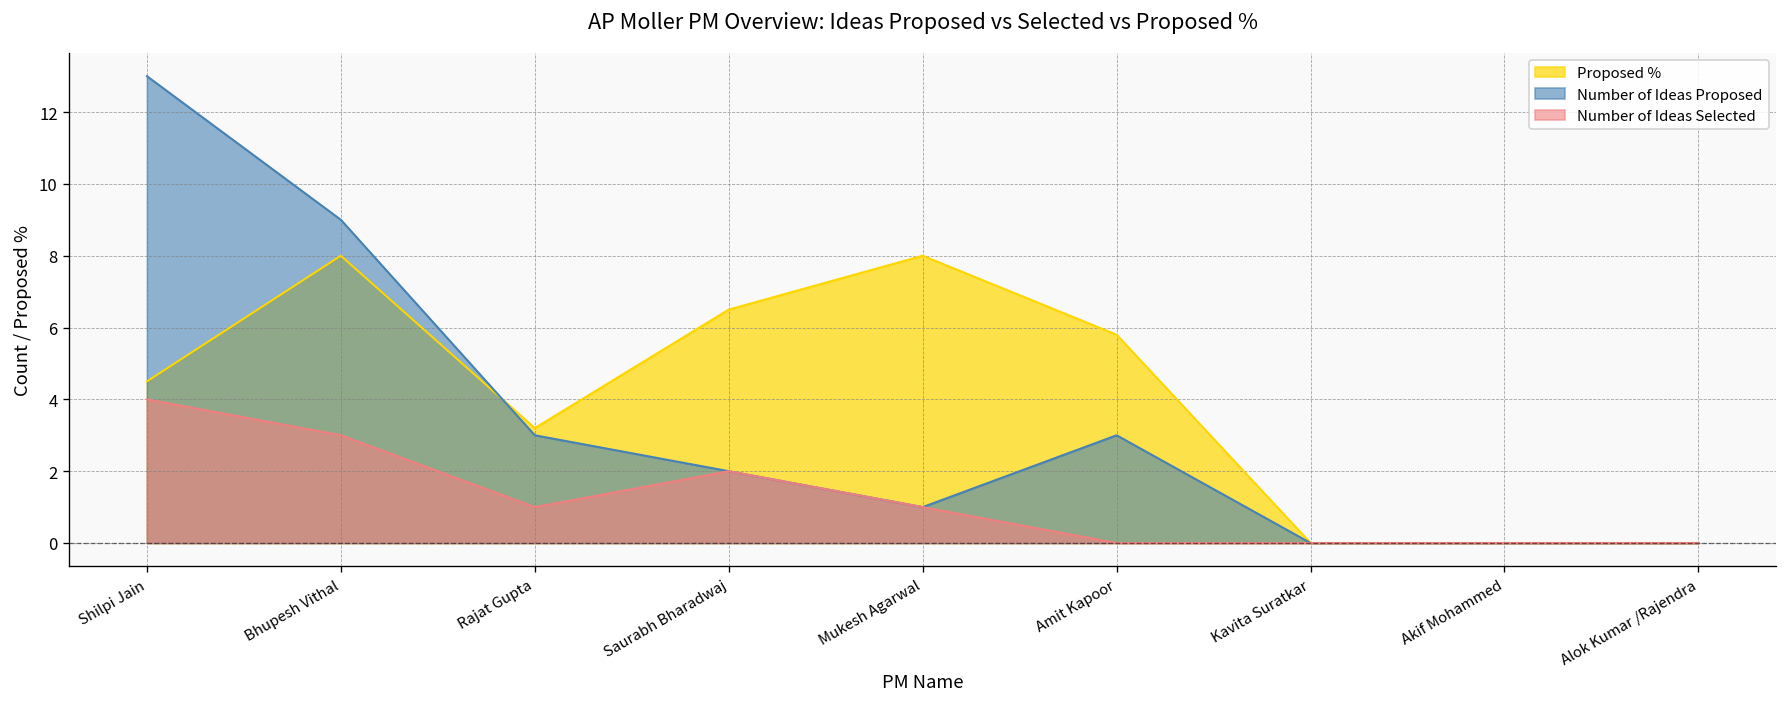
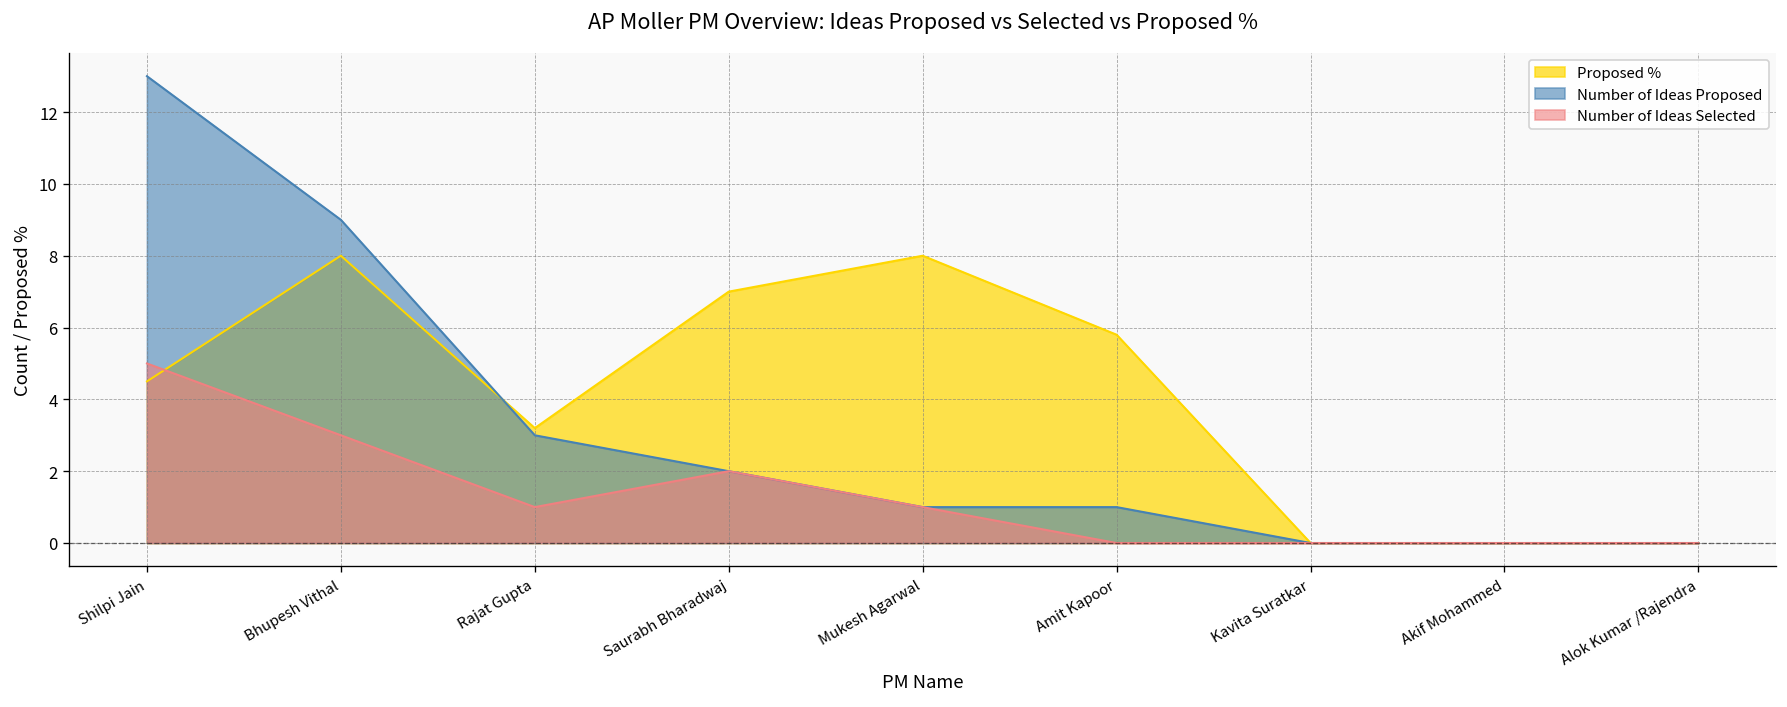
Number of Ideas Selected, Shilpi Jain: 4 -> 5
Proposed %, Saurabh Bharadwaj: 6.5 -> 7.0
Number of Ideas Proposed, Amit Kapoor: 3 -> 1
